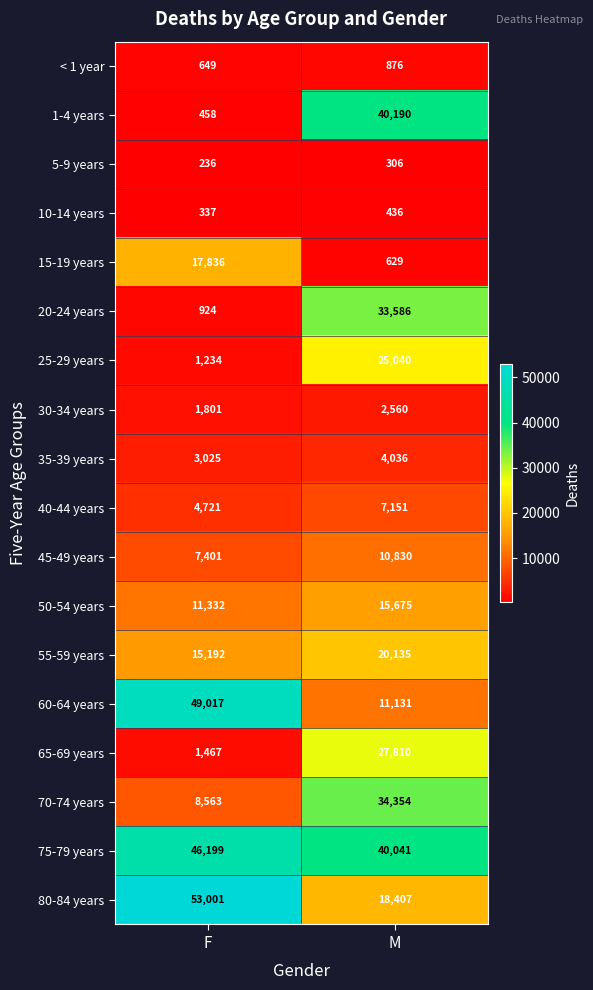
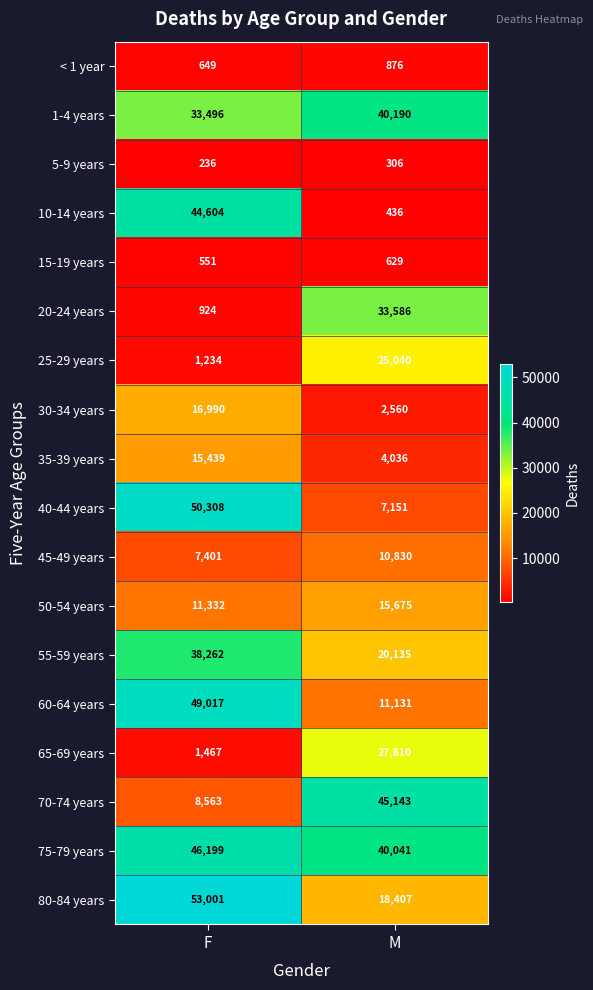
1-4 years, F: 458 -> 33,496
10-14 years, F: 337 -> 44,604
15-19 years, F: 17,836 -> 551
30-34 years, F: 1,801 -> 16,990
35-39 years, F: 3,025 -> 15,439
40-44 years, F: 4,721 -> 50,308
55-59 years, F: 15,192 -> 38,262
70-74 years, M: 34,354 -> 45,143
